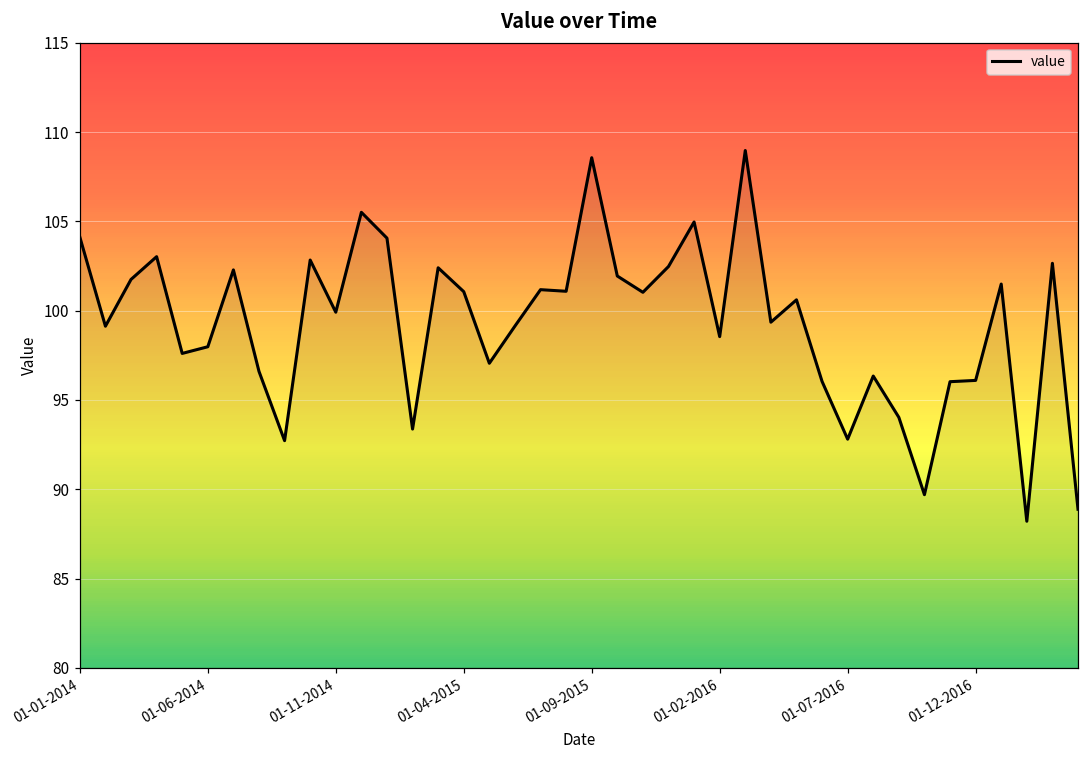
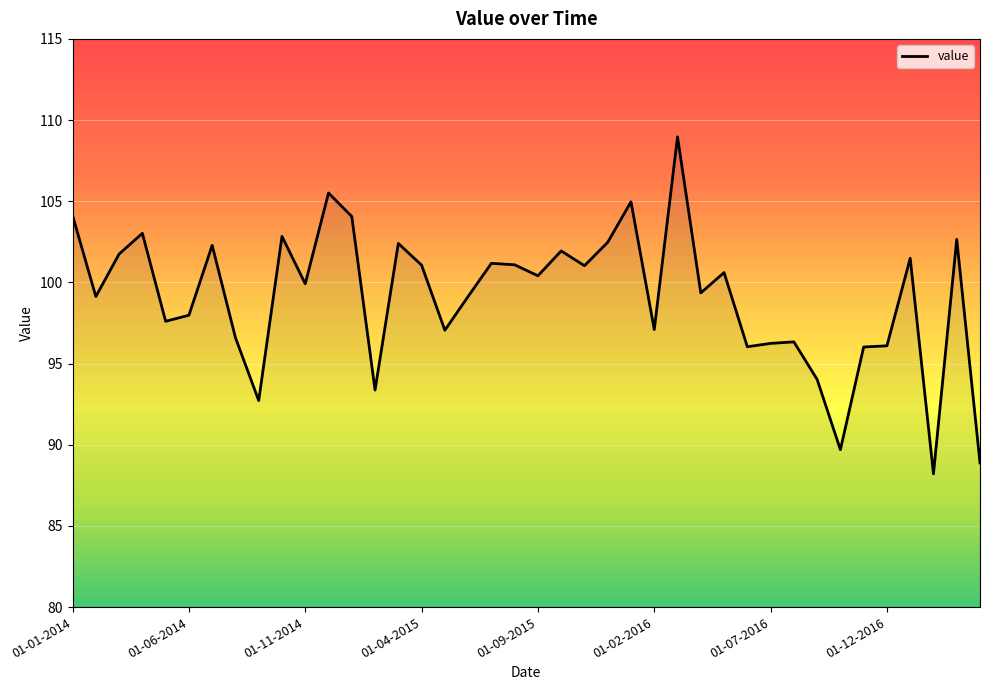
01-09-2015: 108.6 -> 100.4
01-02-2016: 98.5 -> 97.1
01-07-2016: 92.8 -> 96.2
